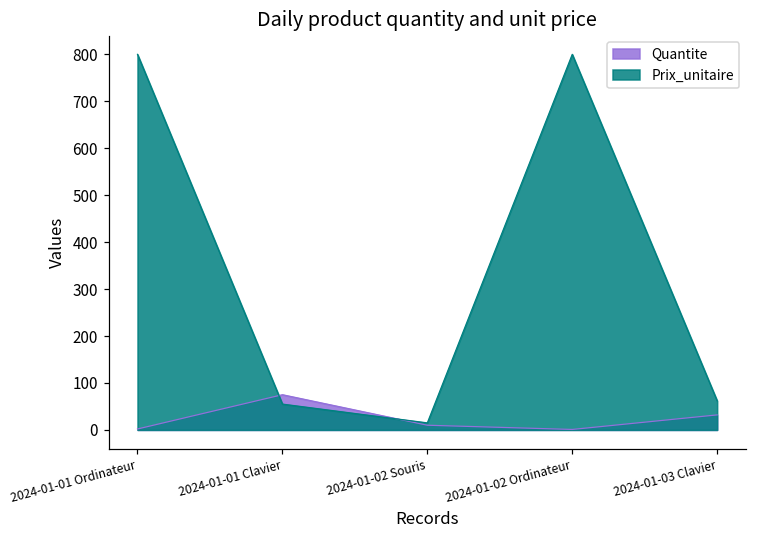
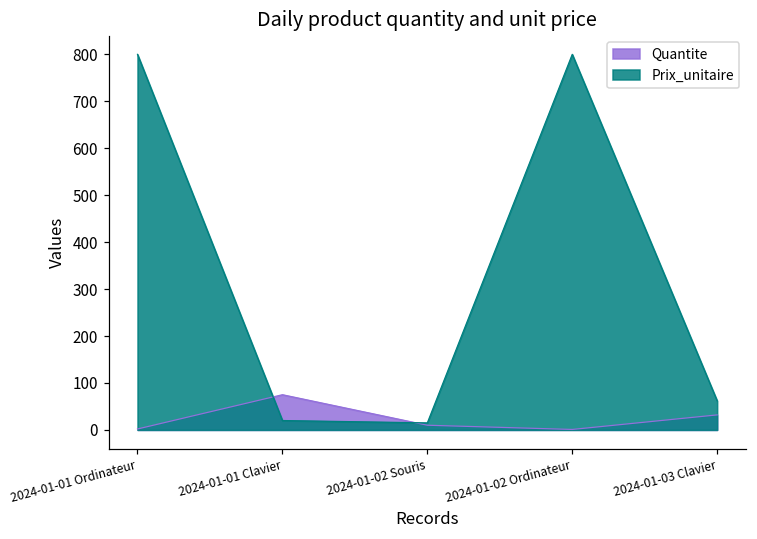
Prix_unitaire, 2024-01-01 Clavier: 60 -> 20
